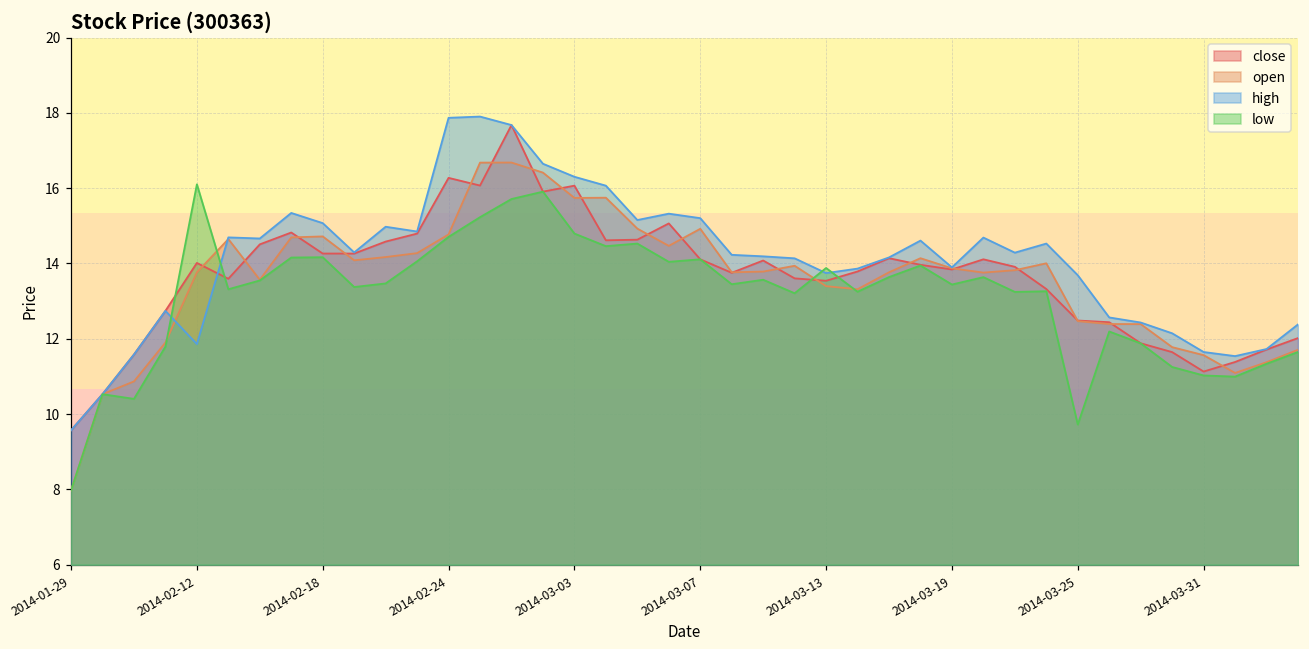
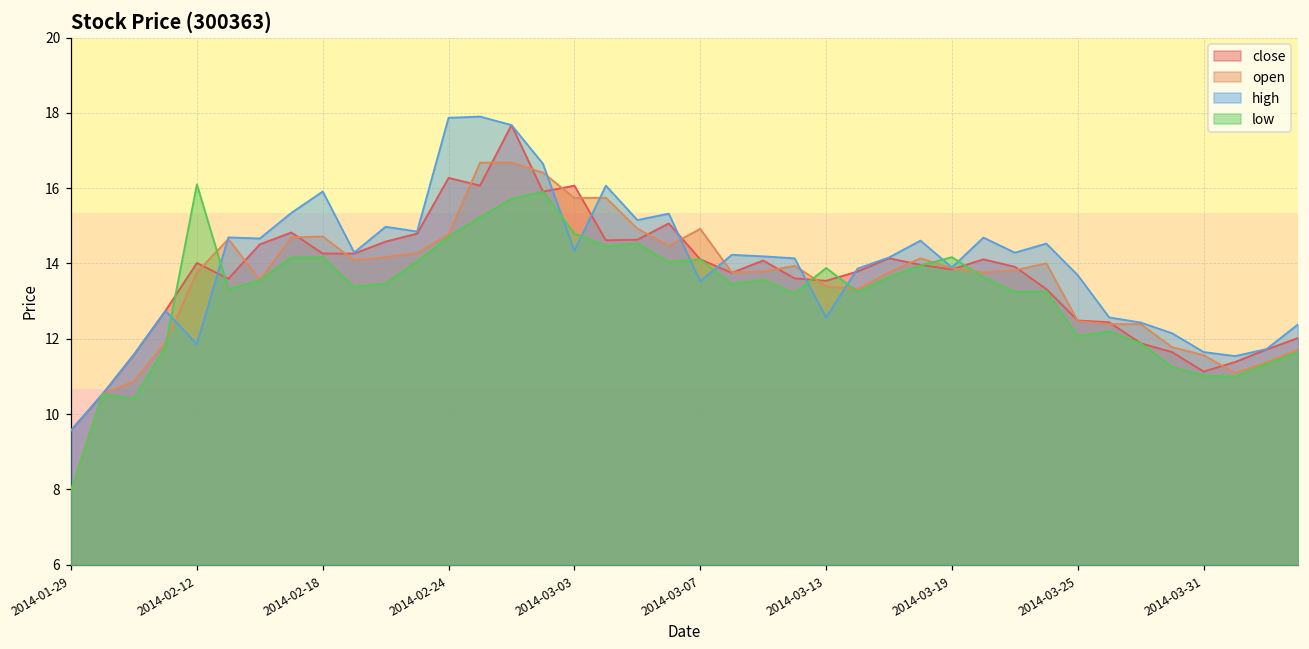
high, 2014-02-18: 15.1 -> 15.9
high, 2014-03-03: 16.3 -> 14.3
high, 2014-03-07: 15.2 -> 13.5
high, 2014-03-13: 13.7 -> 12.6
low, 2014-03-19: 13.4 -> 14.2
low, 2014-03-25: 9.7 -> 12.1
